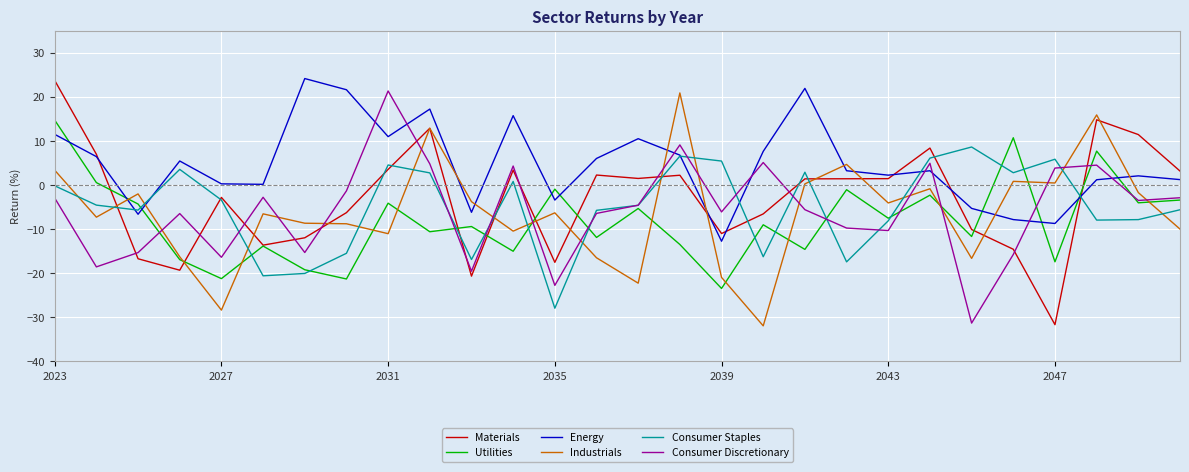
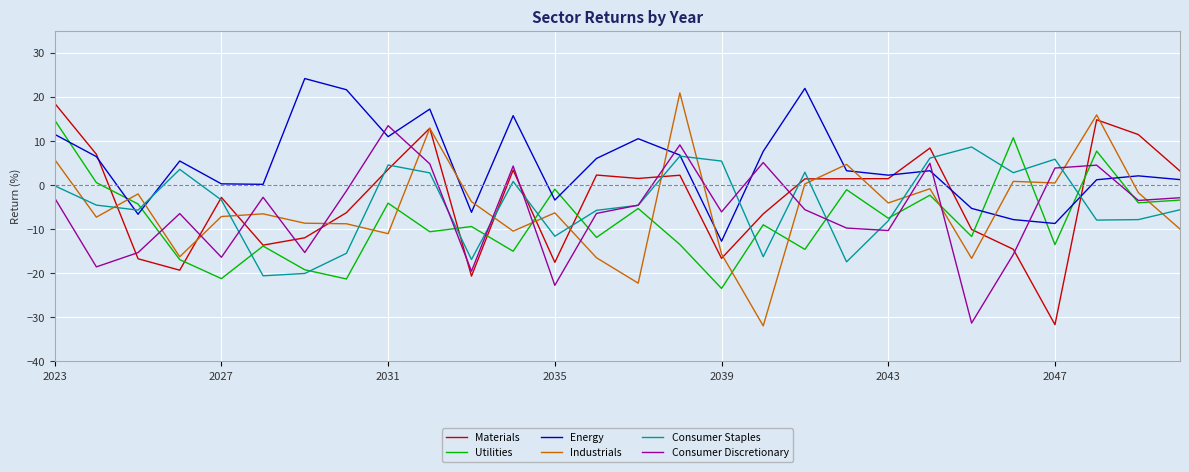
Materials, 2023: 24 -> 19
Industrials, 2023: 3 -> 6
Industrials, 2027: -28 -> -7
Consumer Discretionary, 2031: 21 -> 13
Consumer Staples, 2035: -28 -> -12
Materials, 2039: -11 -> -17
Industrials, 2039: -21 -> -16
Utilities, 2047: -17 -> -14
